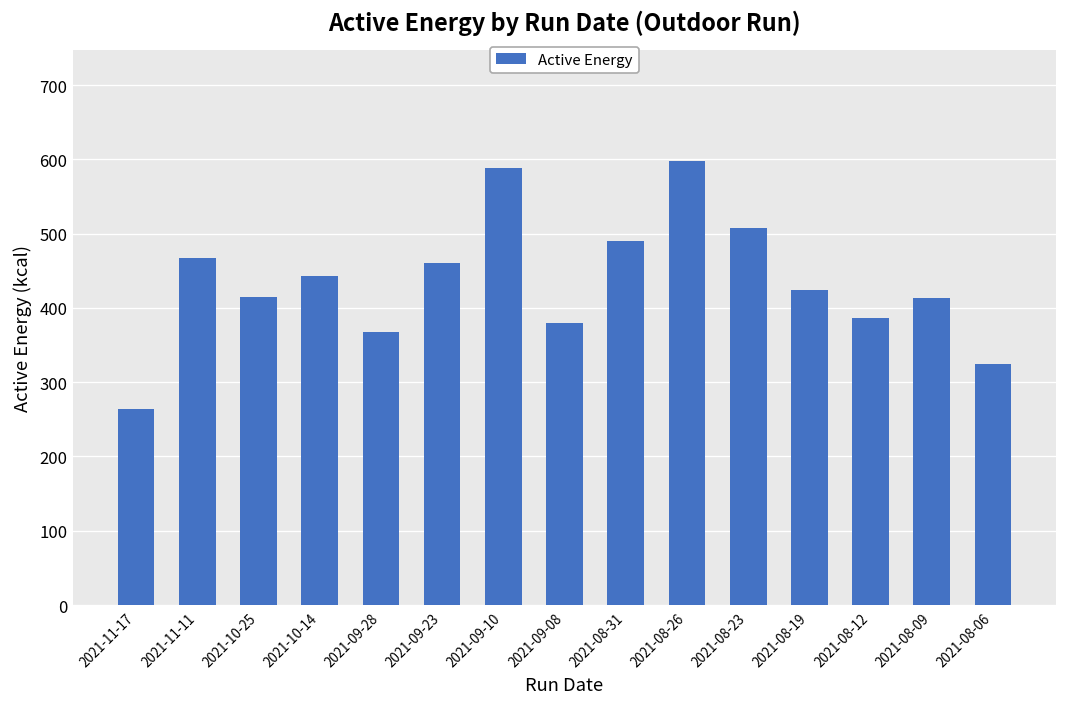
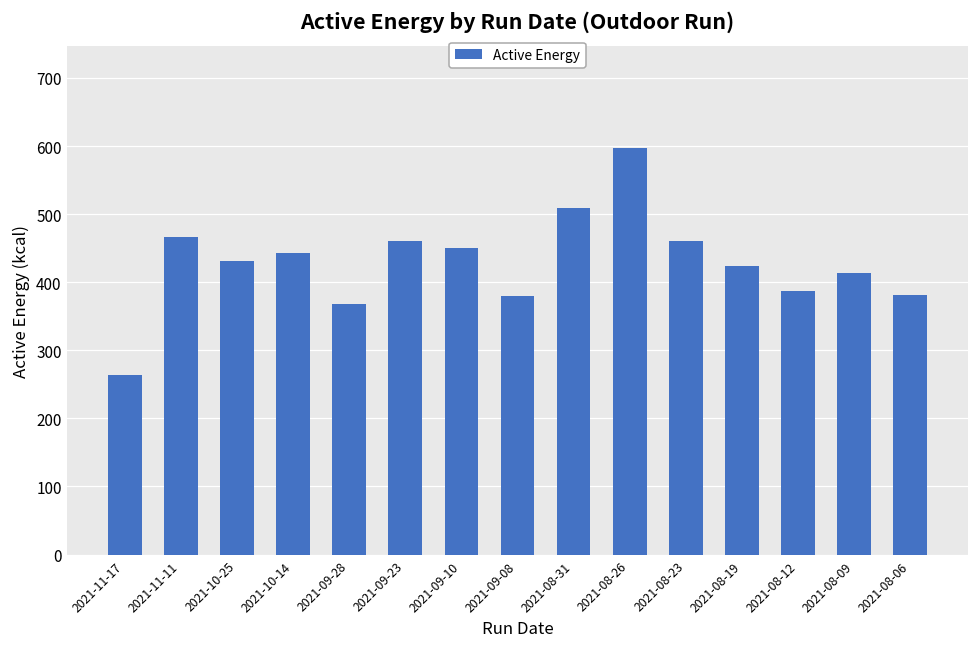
2021-10-25: 410 -> 430
2021-09-10: 590 -> 450
2021-08-31: 490 -> 510
2021-08-23: 510 -> 460
2021-08-06: 320 -> 380
